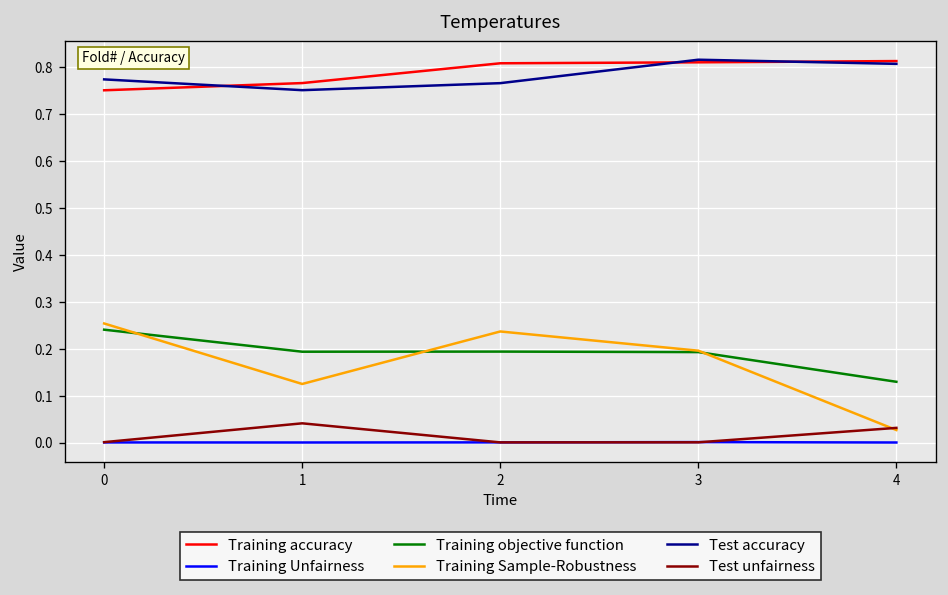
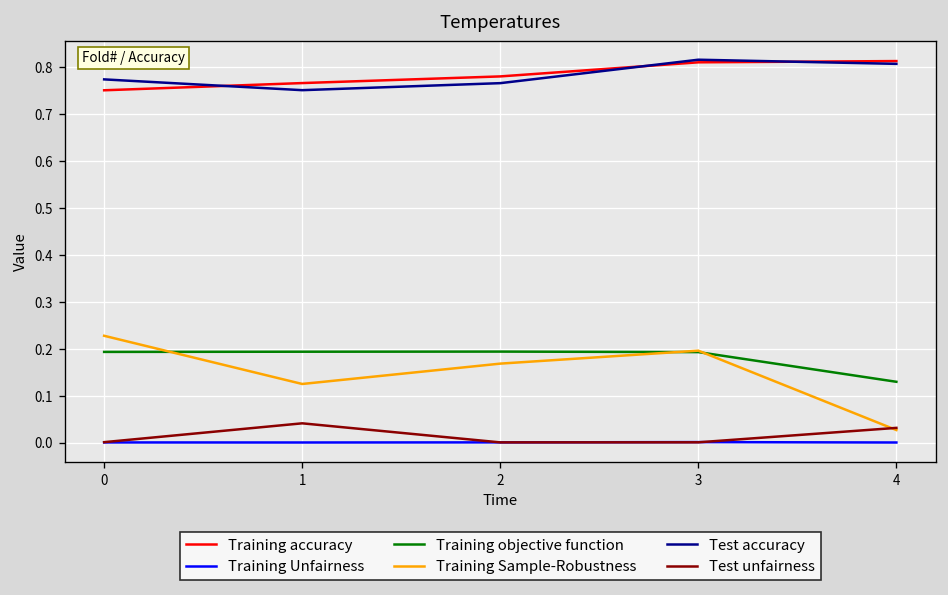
Training objective function, 0: 0.24 -> 0.19
Training Sample-Robustness, 0: 0.25 -> 0.23
Training accuracy, 2: 0.81 -> 0.78
Training Sample-Robustness, 2: 0.24 -> 0.17
